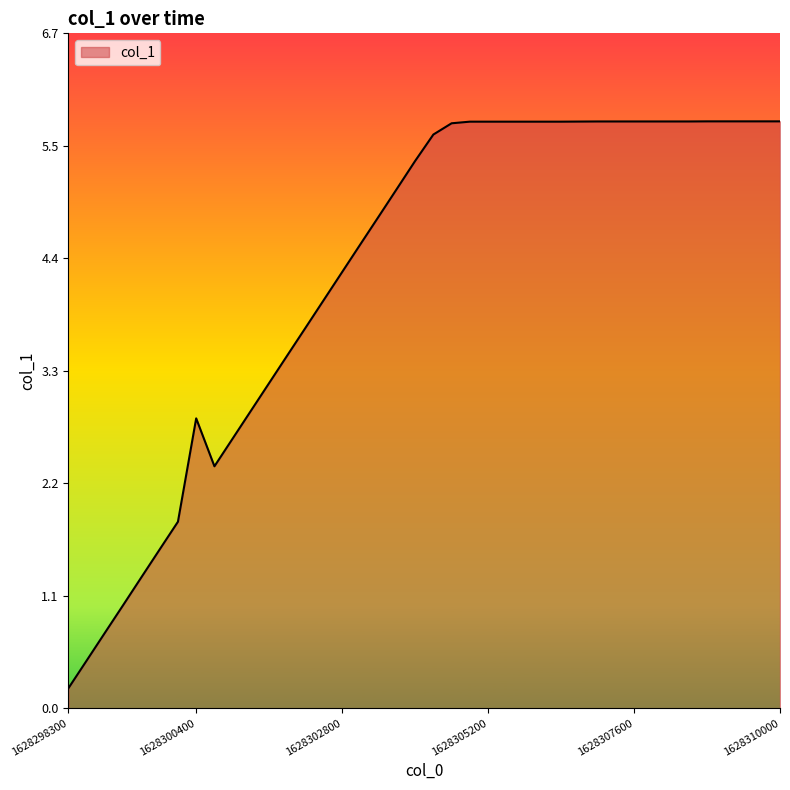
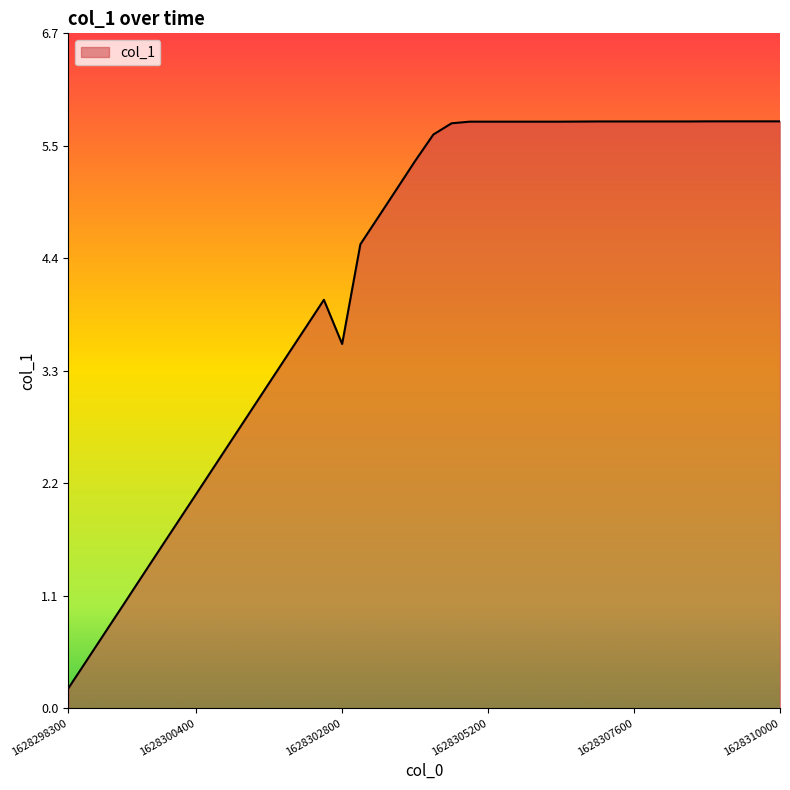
1628300400: 2.86 -> 2.11
1628302800: 4.30 -> 3.59
